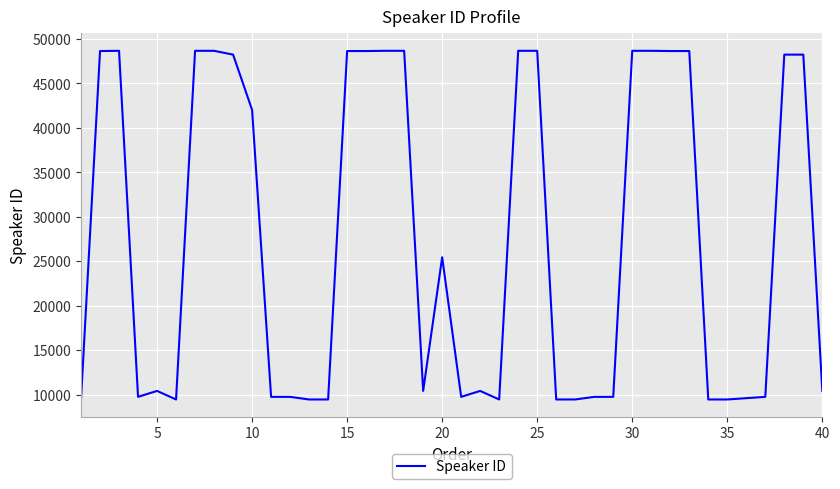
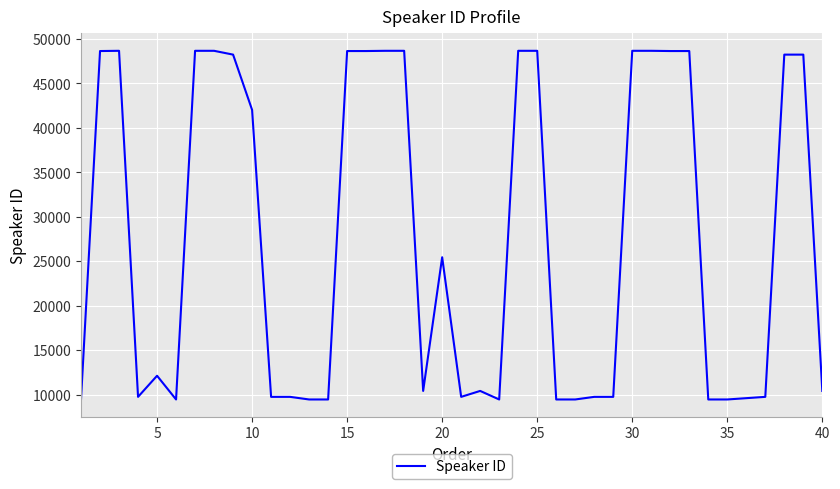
5: 10000 -> 12000
